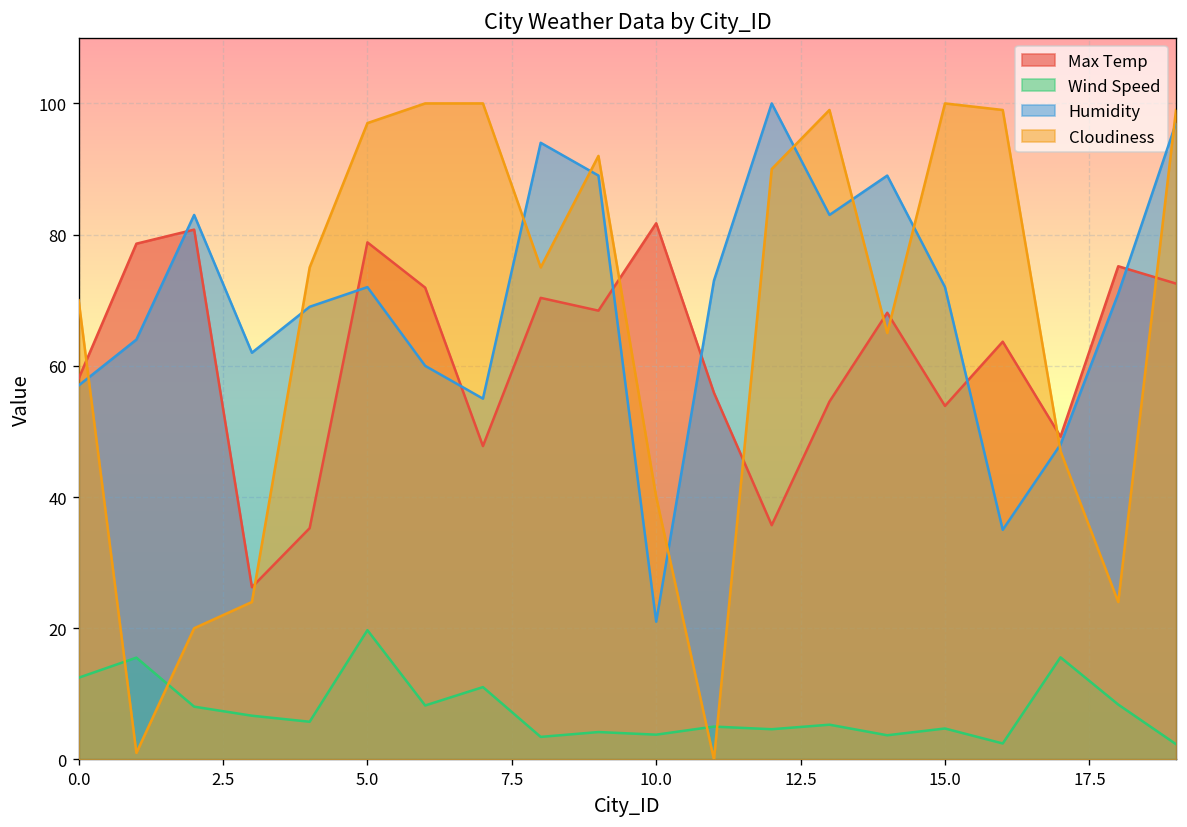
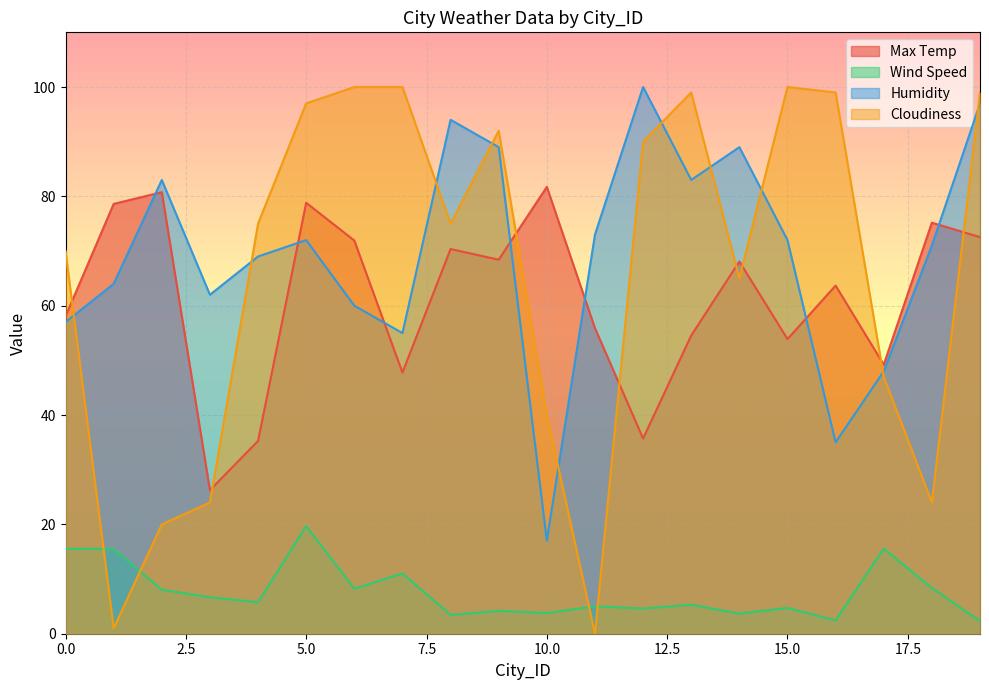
Wind Speed, 0.0: 12 -> 16
Humidity, 10.0: 21 -> 17
